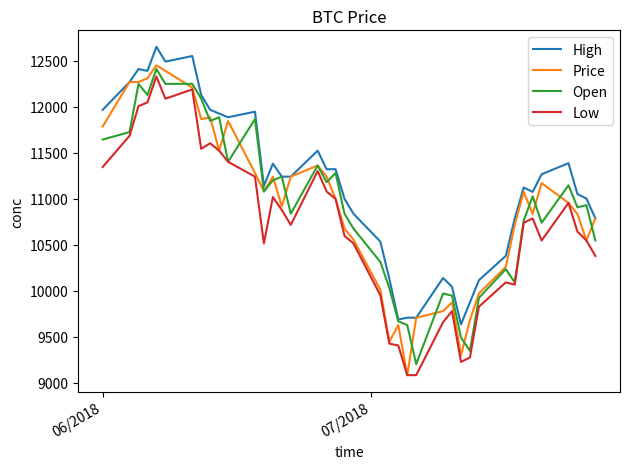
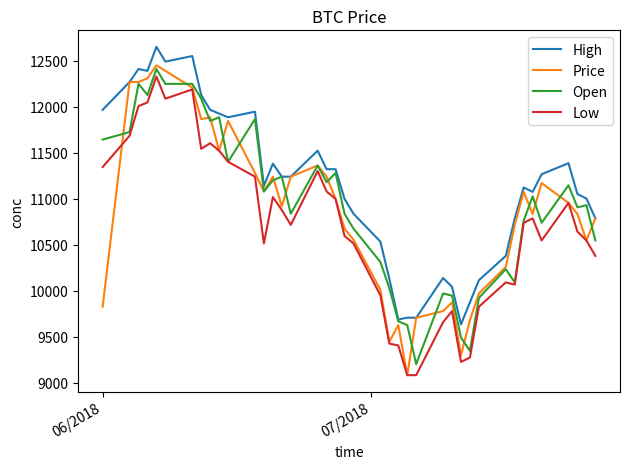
Price, 06/2018: 11800 -> 9800
